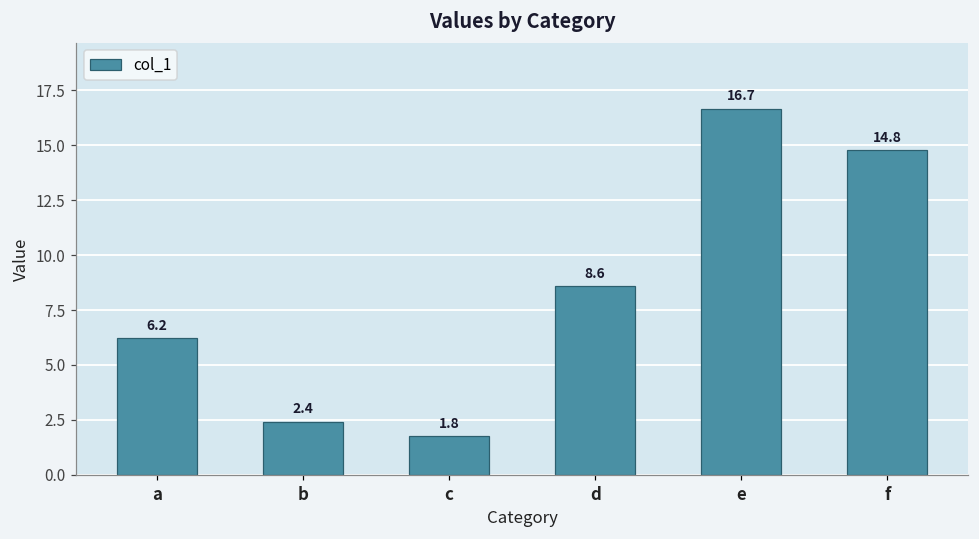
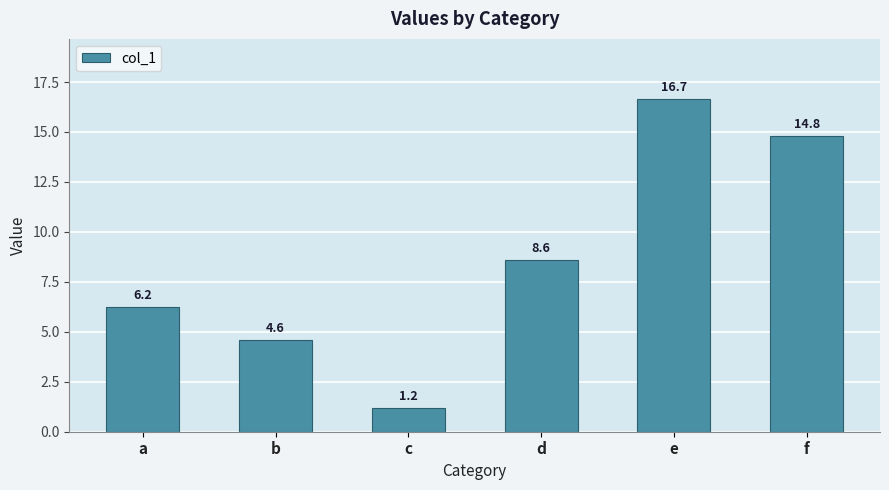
b: 2.4 -> 4.6
c: 1.8 -> 1.2
